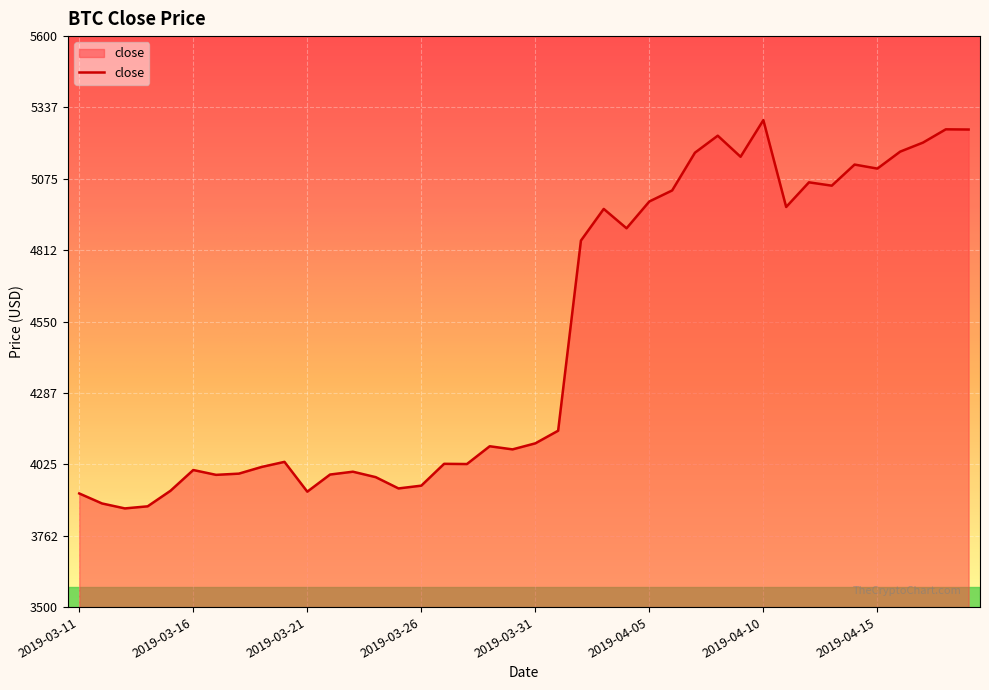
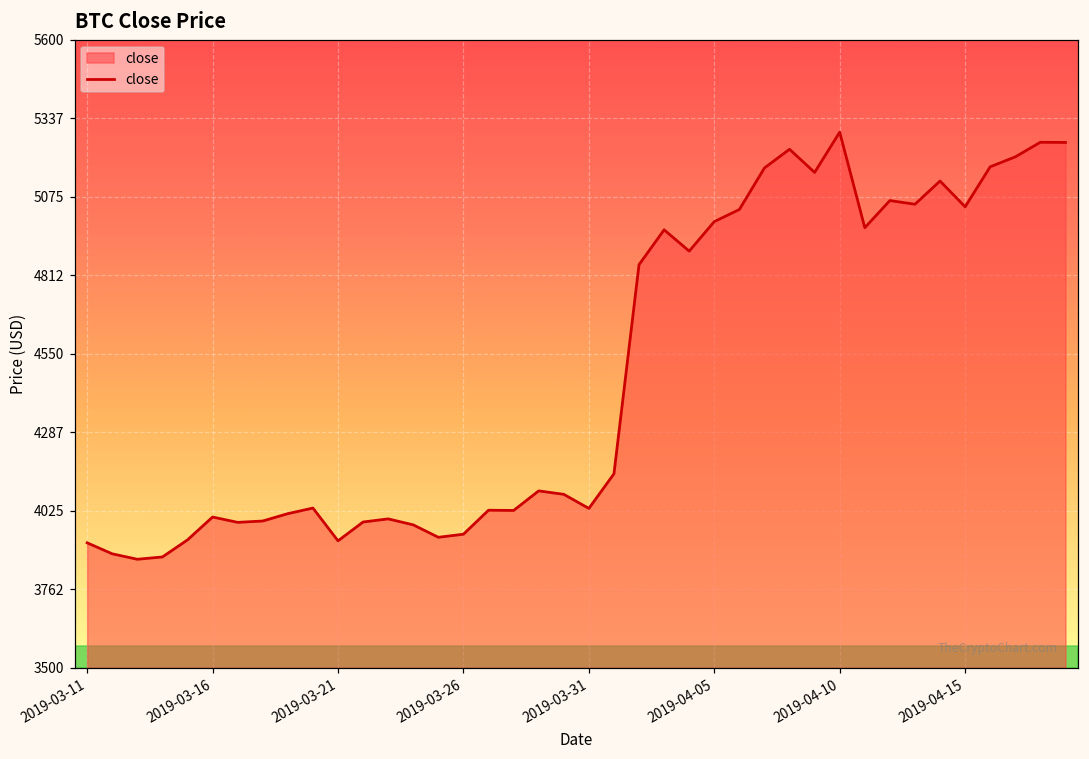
2019-03-31: 4100 -> 4030
2019-04-15: 5110 -> 5040
